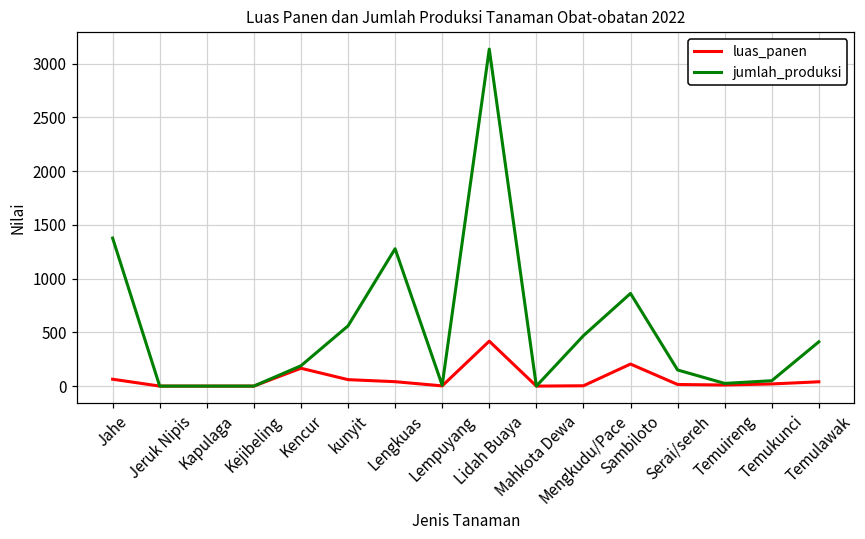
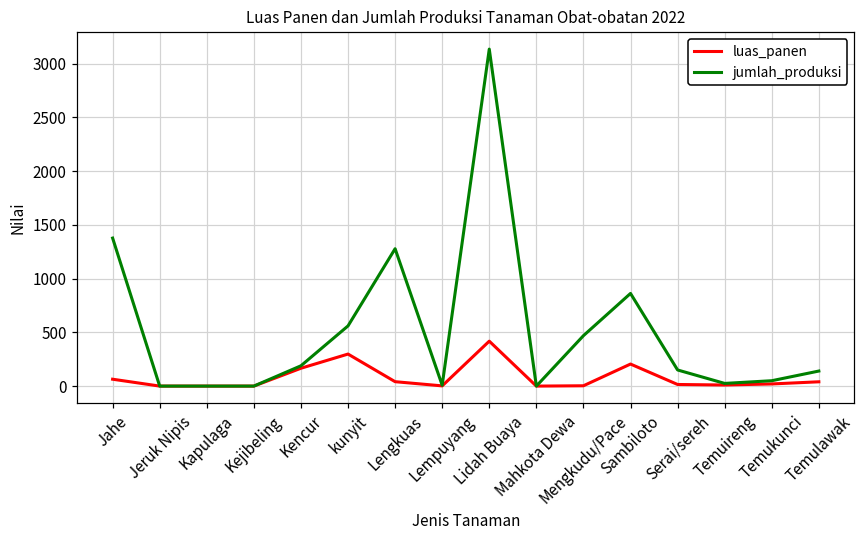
luas_panen, kunyit: 100 -> 300
jumlah_produksi, Temulawak: 400 -> 100
